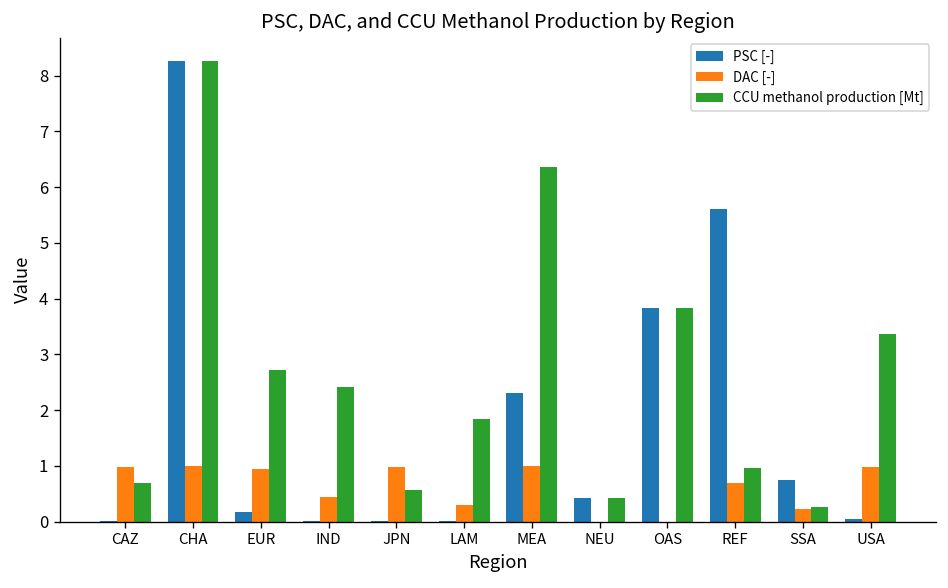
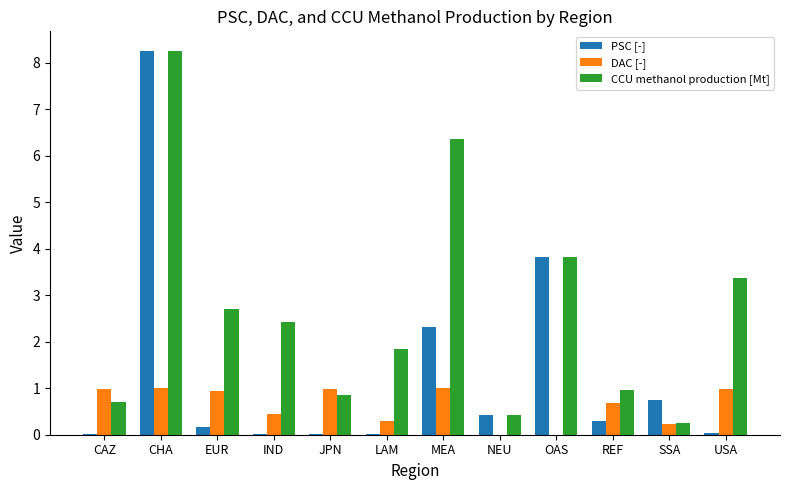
CCU methanol production [Mt], JPN: 0.6 -> 0.8
PSC [-], REF: 5.6 -> 0.3
